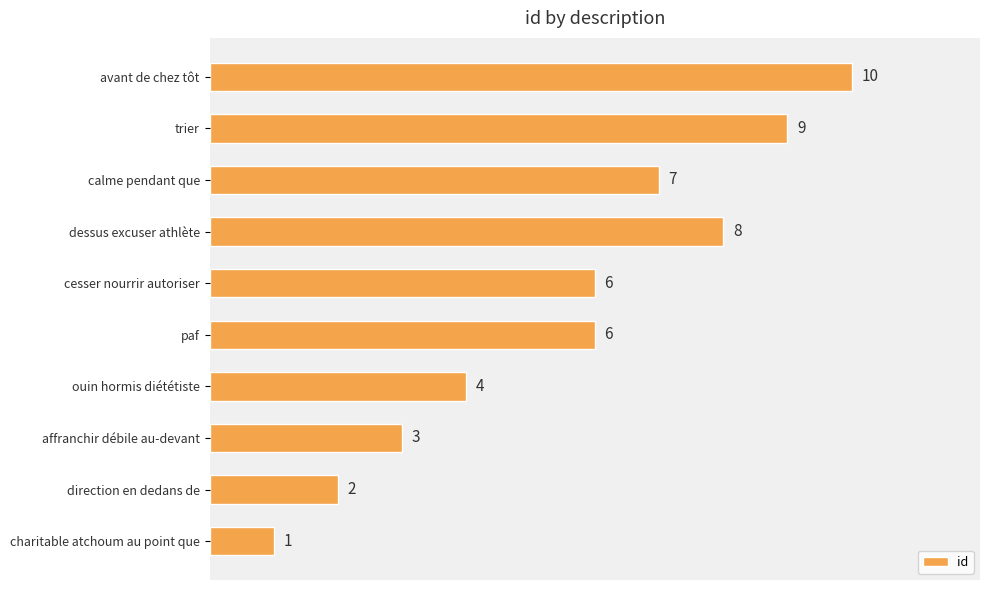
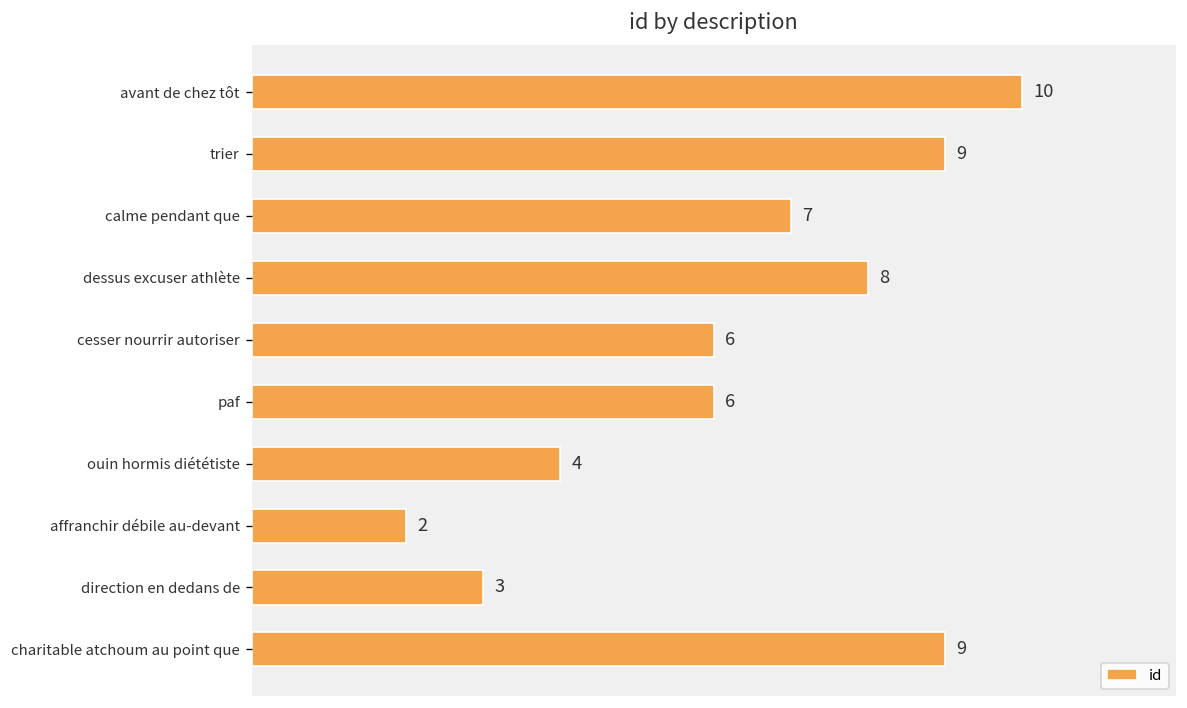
affranchir débile au-devant: 3 -> 2
direction en dedans de: 2 -> 3
charitable atchoum au point que: 1 -> 9
